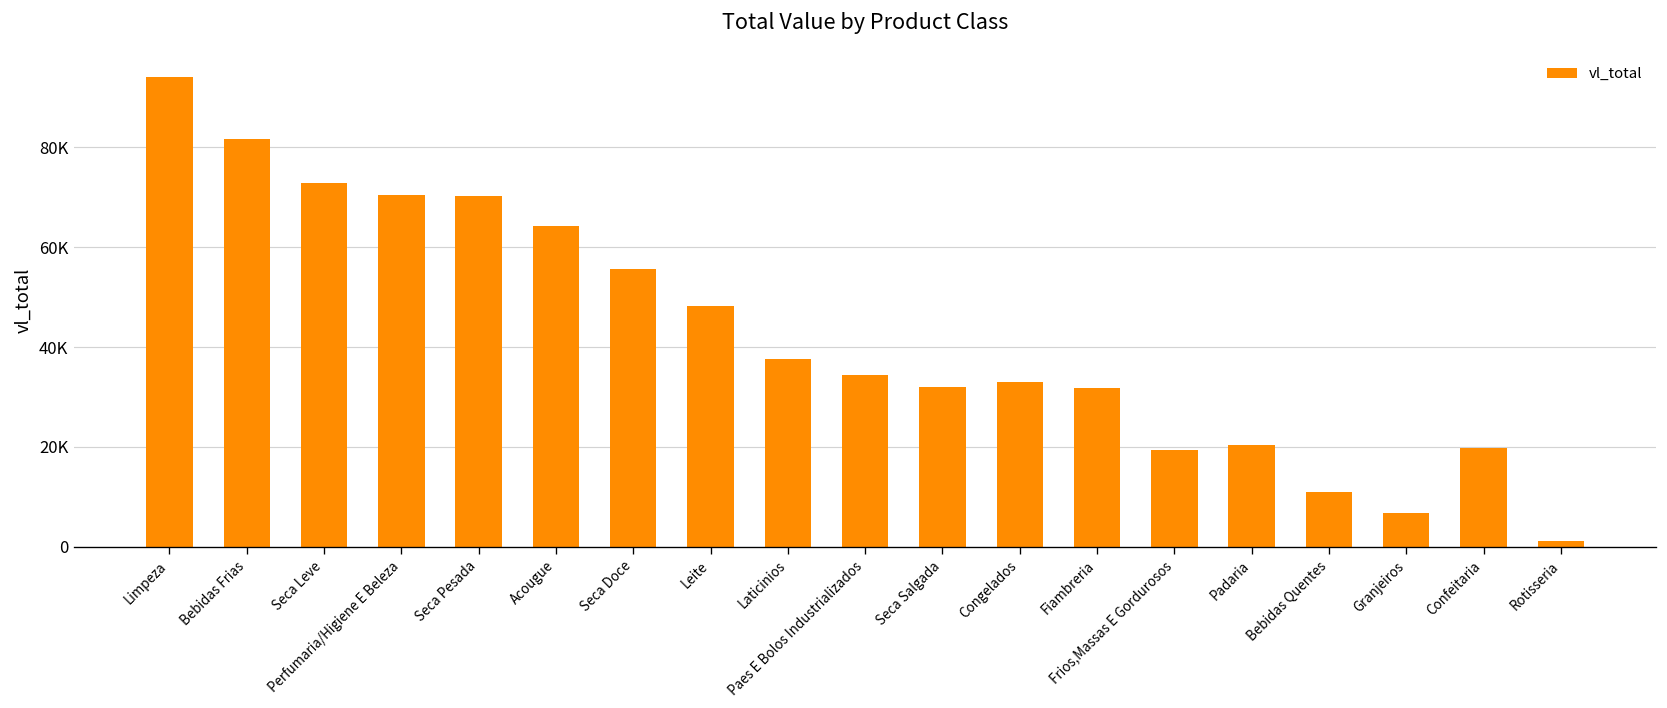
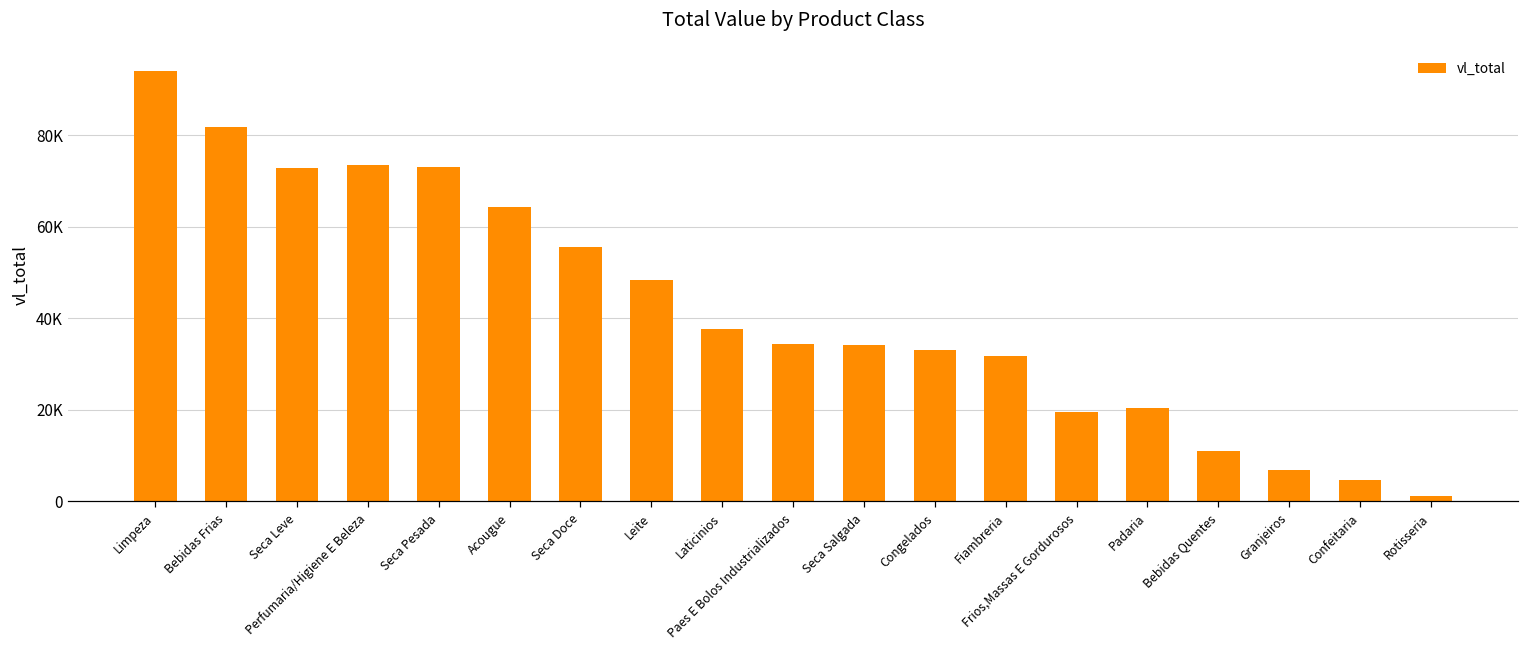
Perfumaria/Higiene E Beleza: 70000 -> 73000
Seca Pesada: 70000 -> 73000
Seca Salgada: 32000 -> 34000
Confeitaria: 20000 -> 5000
